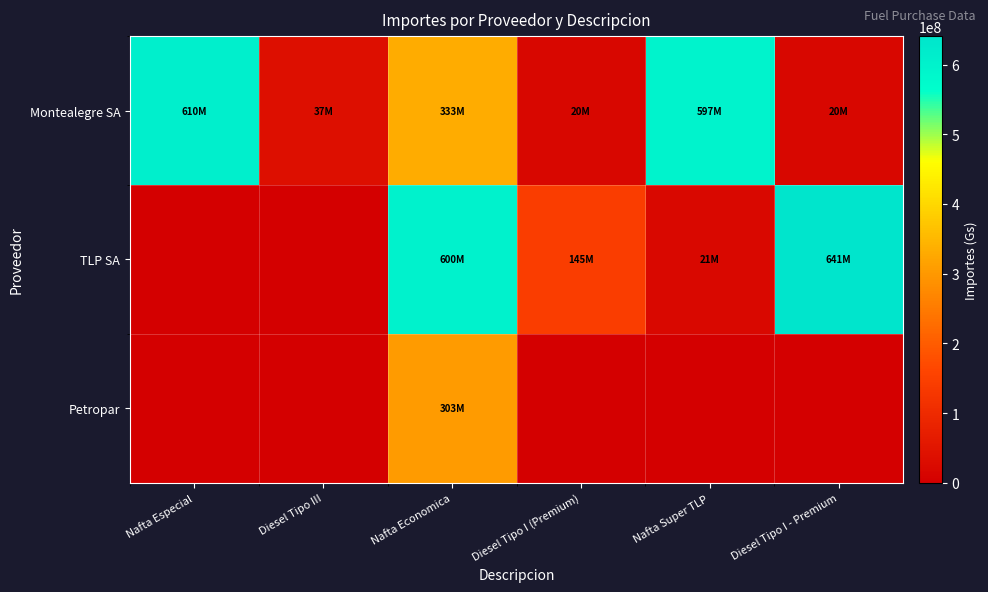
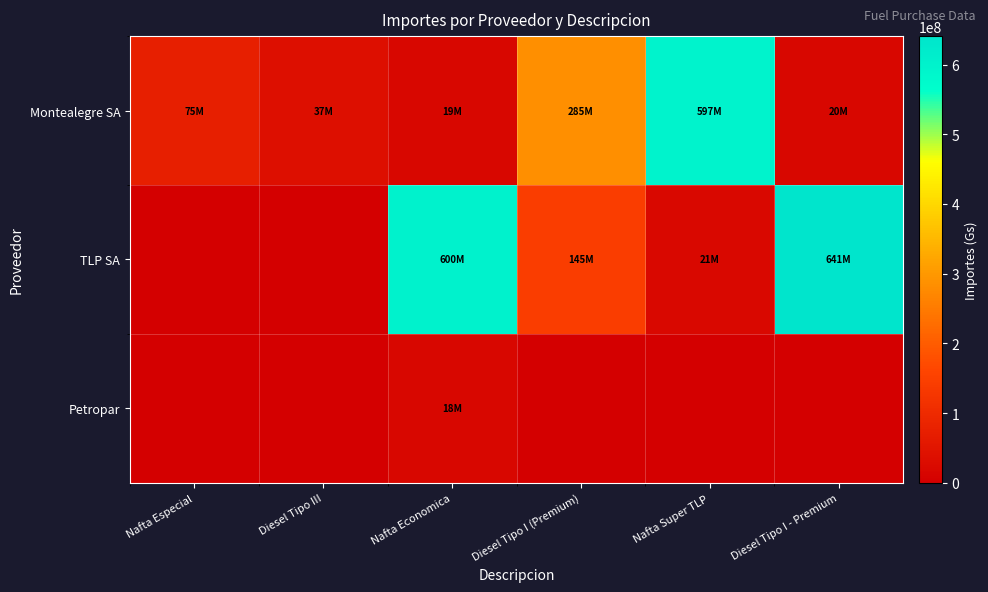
Montealegre SA, Nafta Especial: 610M -> 75M
Montealegre SA, Nafta Economica: 333M -> 19M
Montealegre SA, Diesel Tipo I (Premium): 20M -> 285M
Petropar, Nafta Economica: 303M -> 18M
